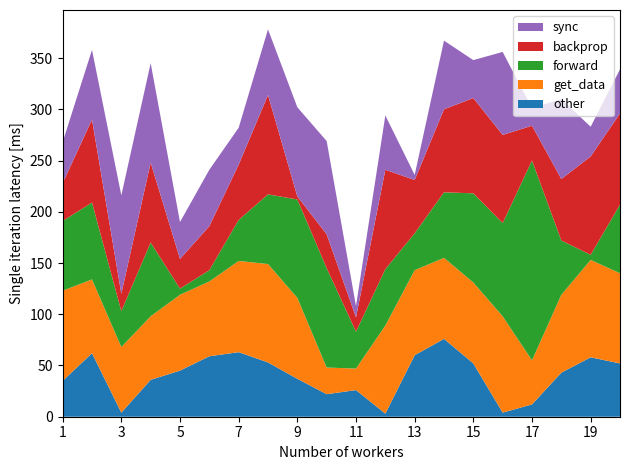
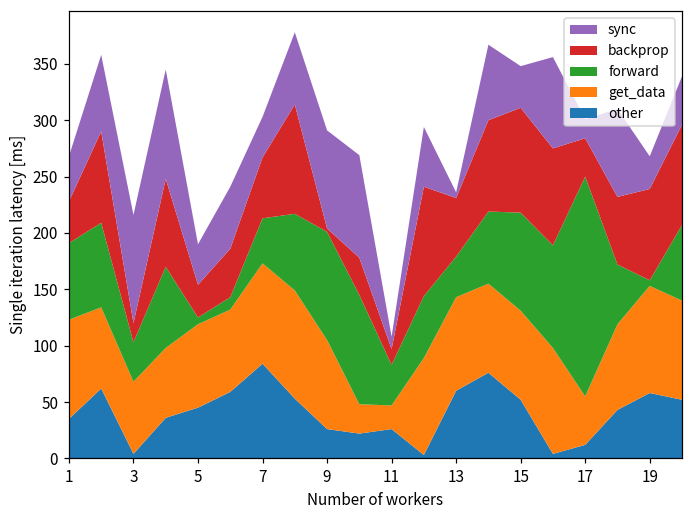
other, 7: 63 -> 84
other, 9: 37 -> 26
backprop, 19: 96 -> 81
